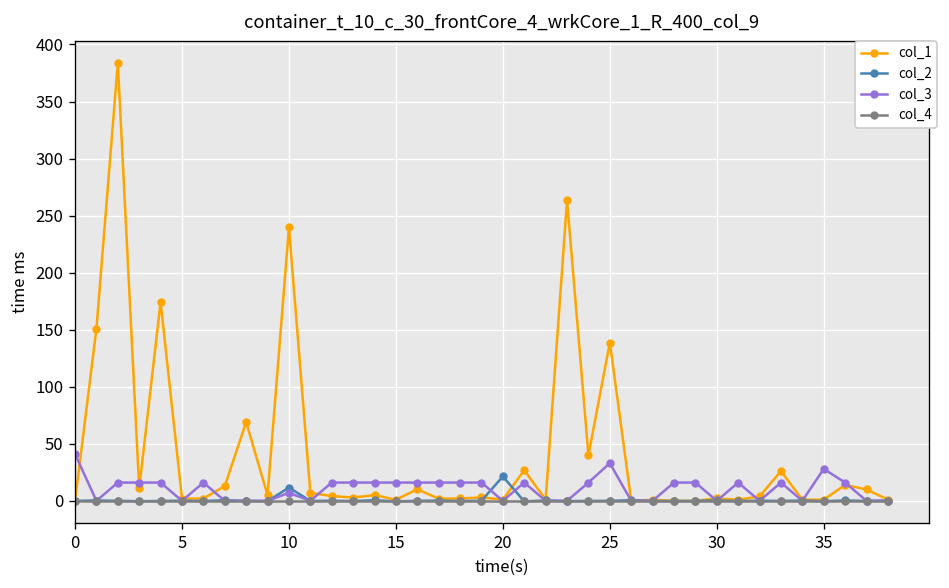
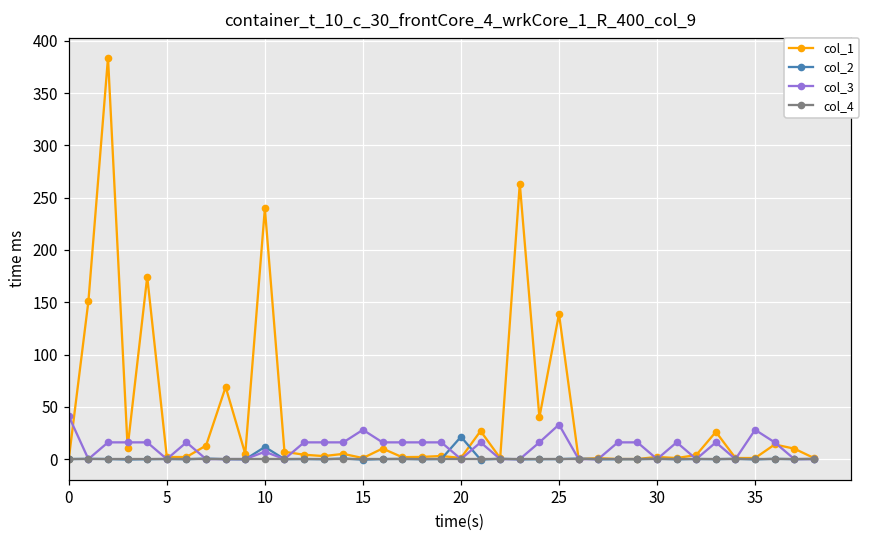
col_3, 15: 20 -> 30
